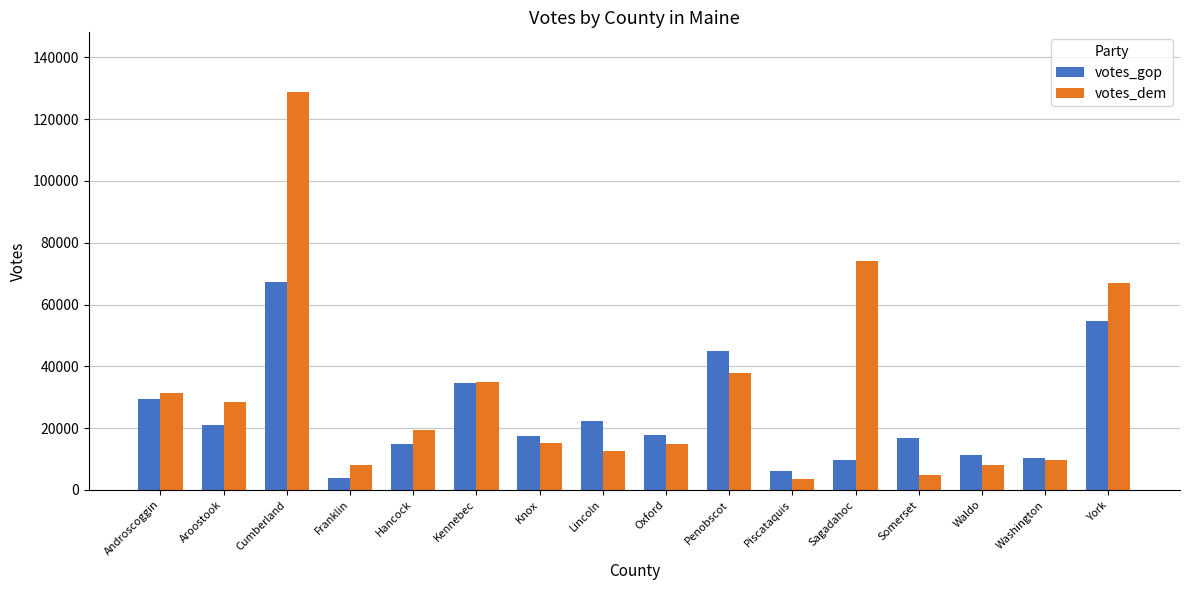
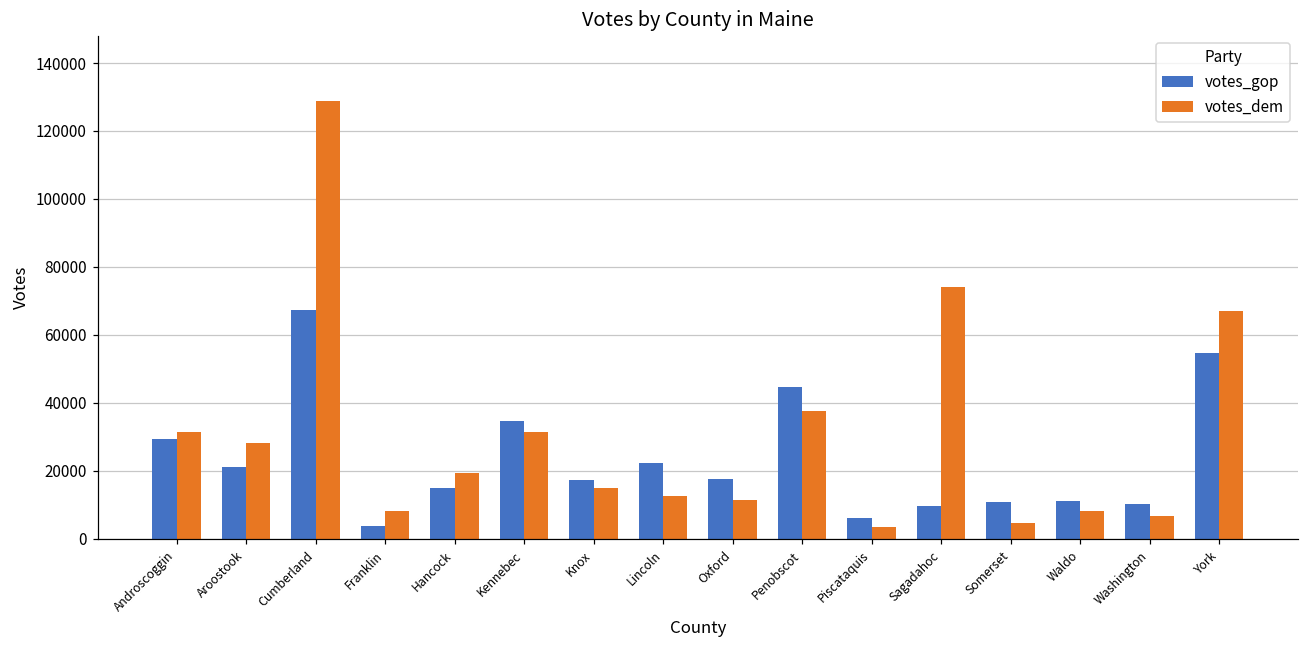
votes_dem, Kennebec: 35000 -> 31000
votes_dem, Oxford: 15000 -> 11000
votes_gop, Somerset: 17000 -> 11000
votes_dem, Washington: 10000 -> 7000
